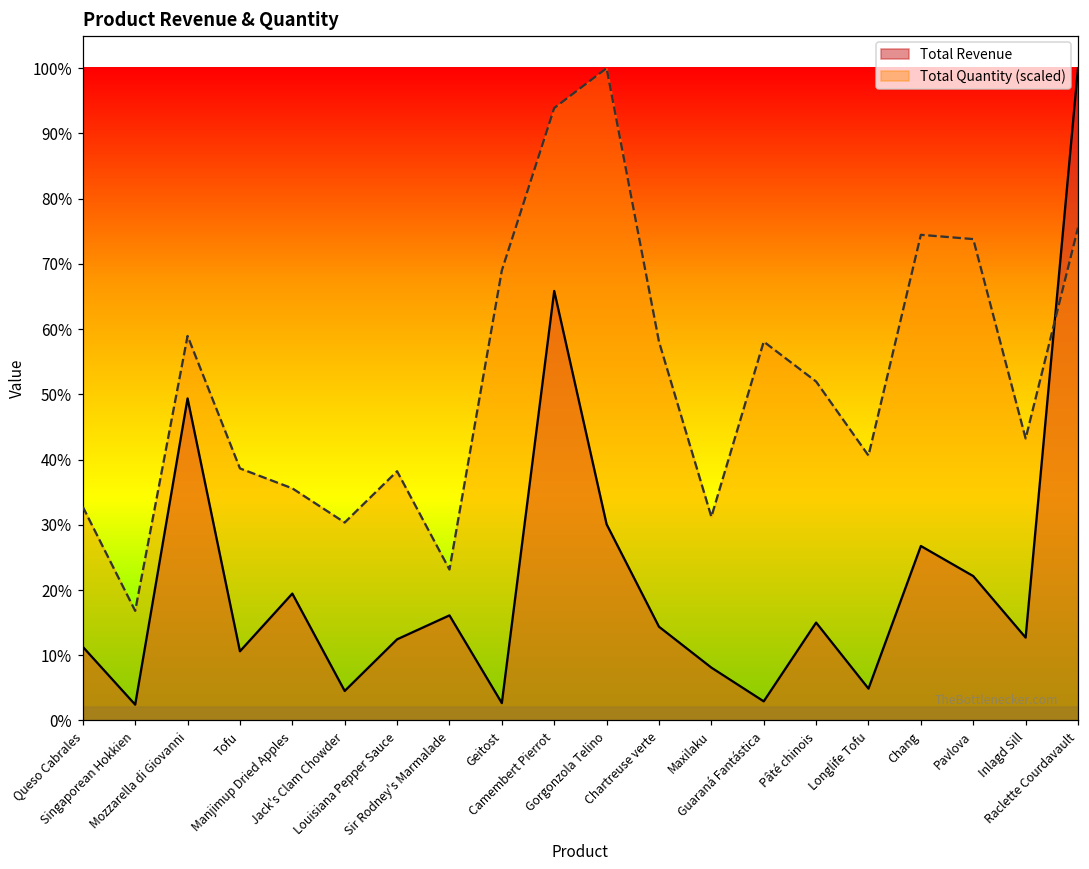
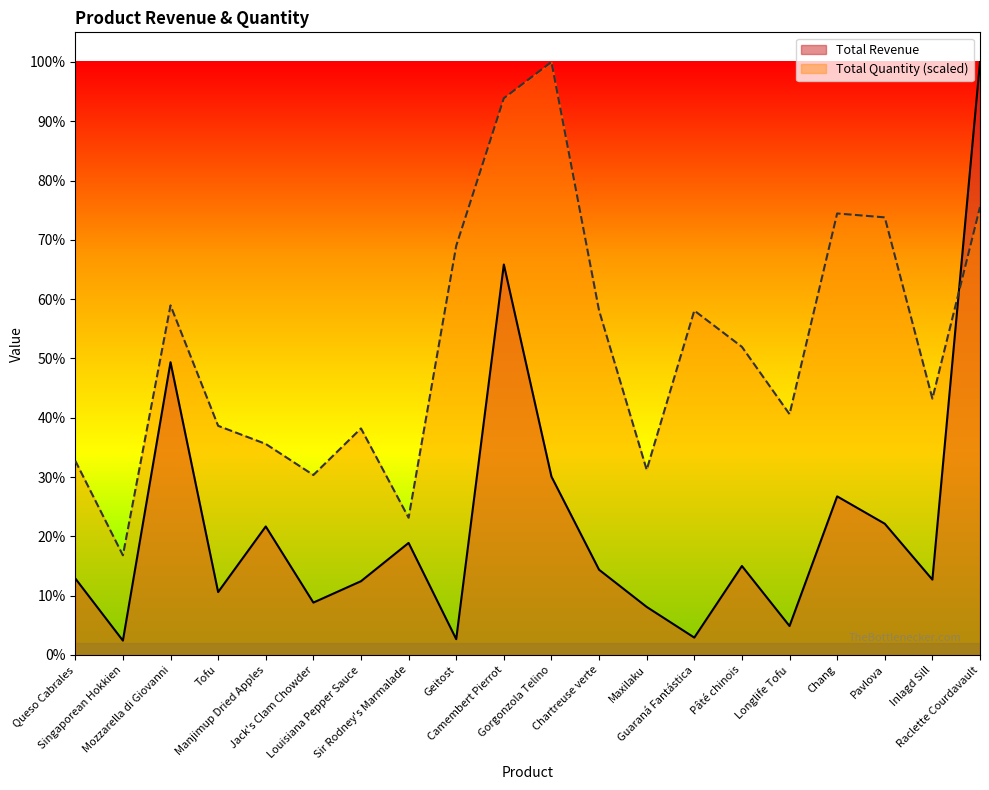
Total Revenue, Queso Cabrales: 11% -> 13%
Total Revenue, Manjimup Dried Apples: 19% -> 22%
Total Revenue, Jack's Clam Chowder: 5% -> 9%
Total Revenue, Sir Rodney's Marmalade: 16% -> 19%
